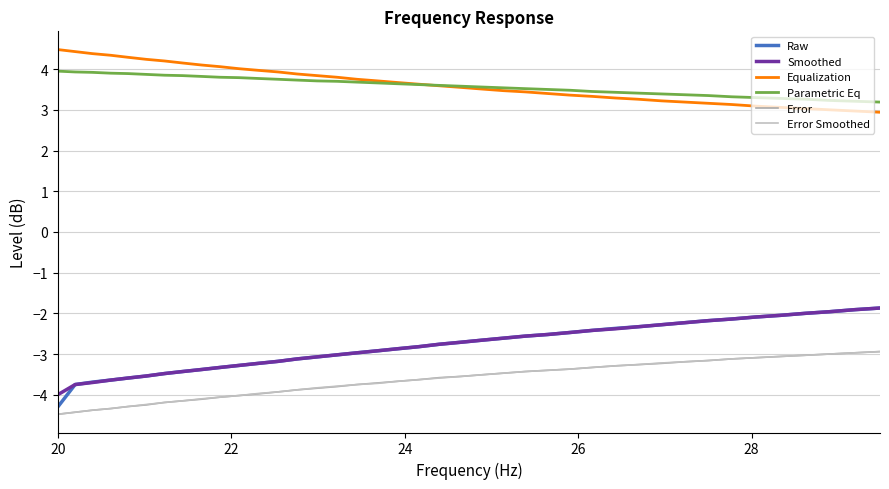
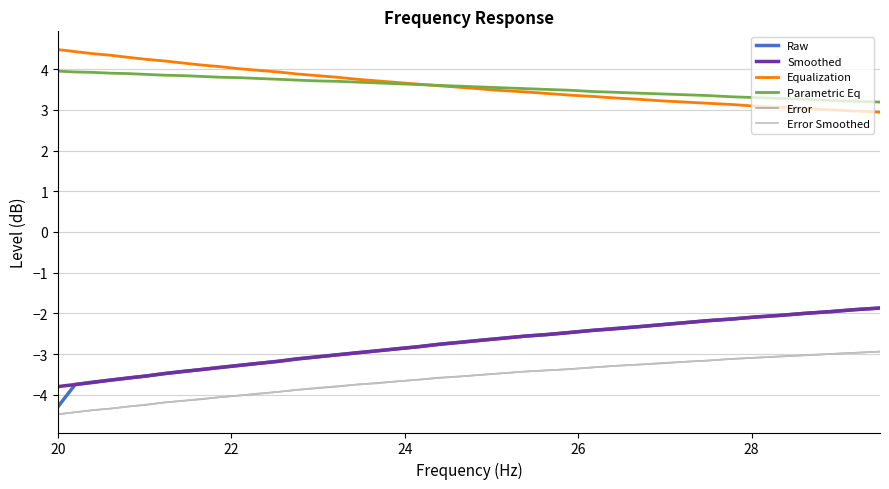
Smoothed, 20: -4.0 -> -3.8
